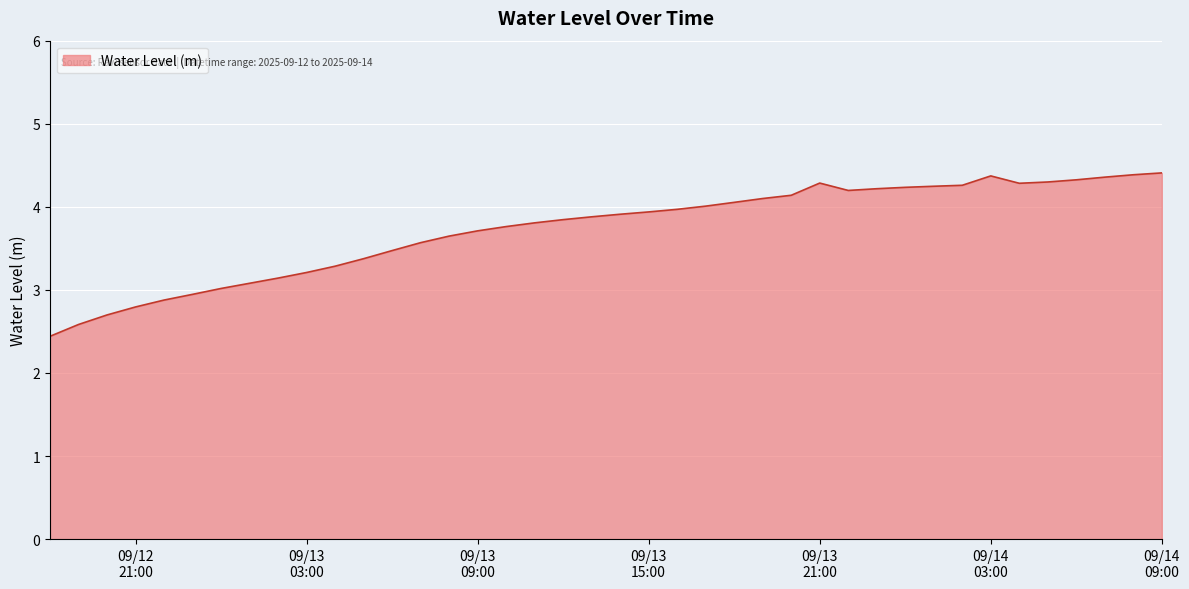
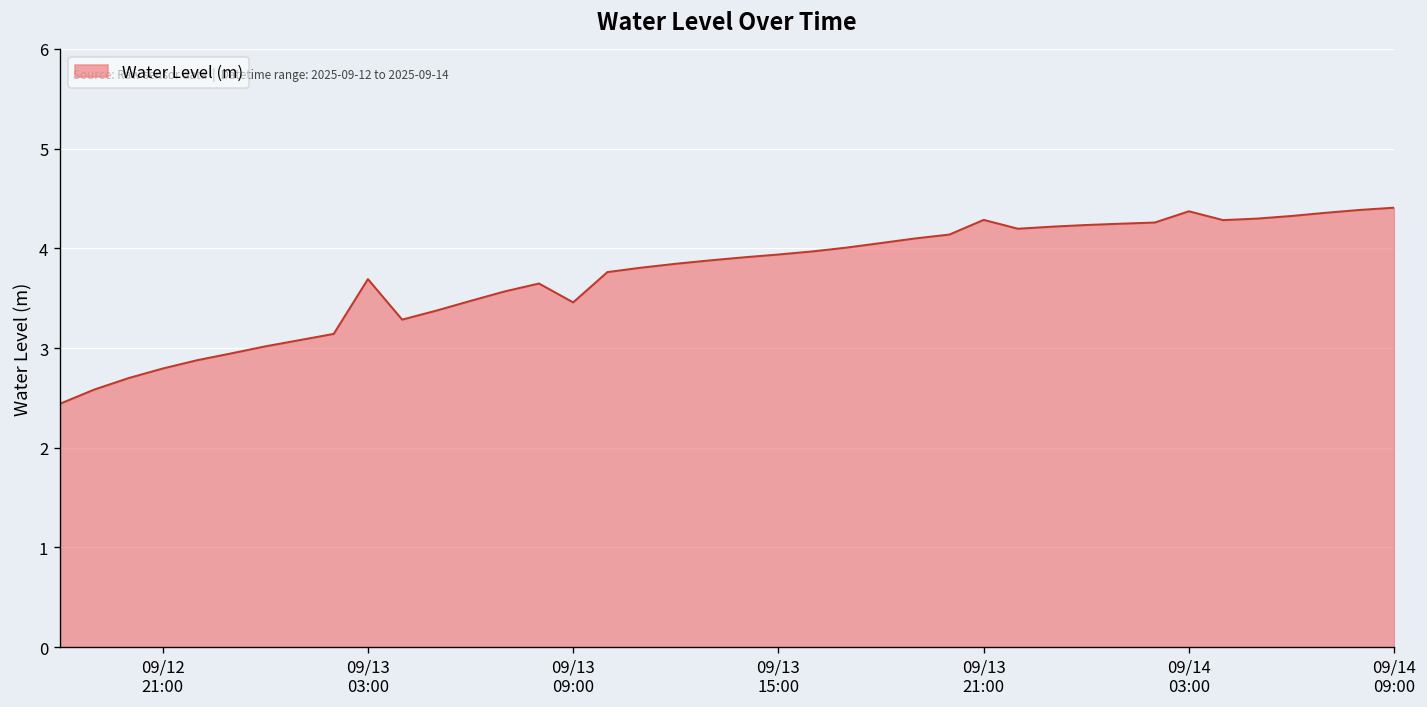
09/13 03:00: 3.2 -> 3.7
09/13 09:00: 3.7 -> 3.5
